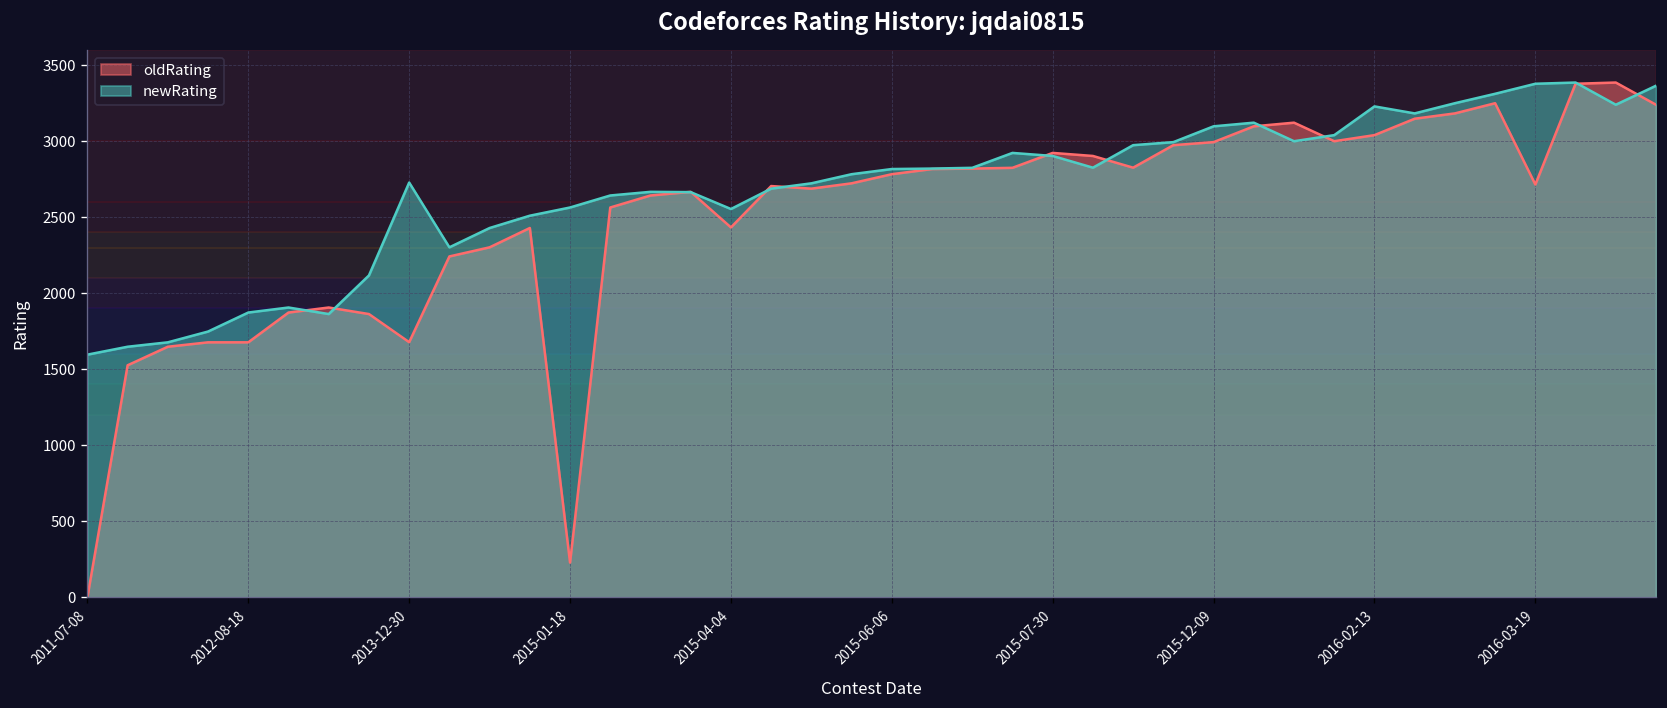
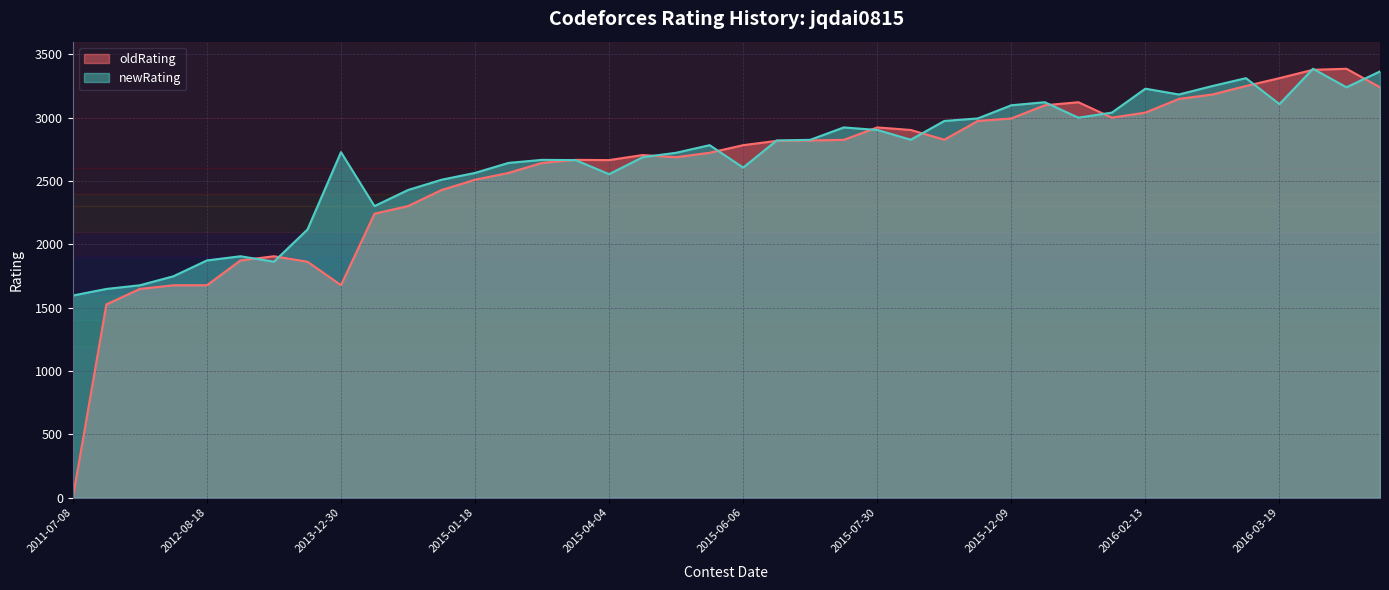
oldRating, 2015-01-18: 230 -> 2510
oldRating, 2015-04-04: 2430 -> 2670
newRating, 2015-06-06: 2820 -> 2610
oldRating, 2016-03-19: 2720 -> 3310
newRating, 2016-03-19: 3380 -> 3110
